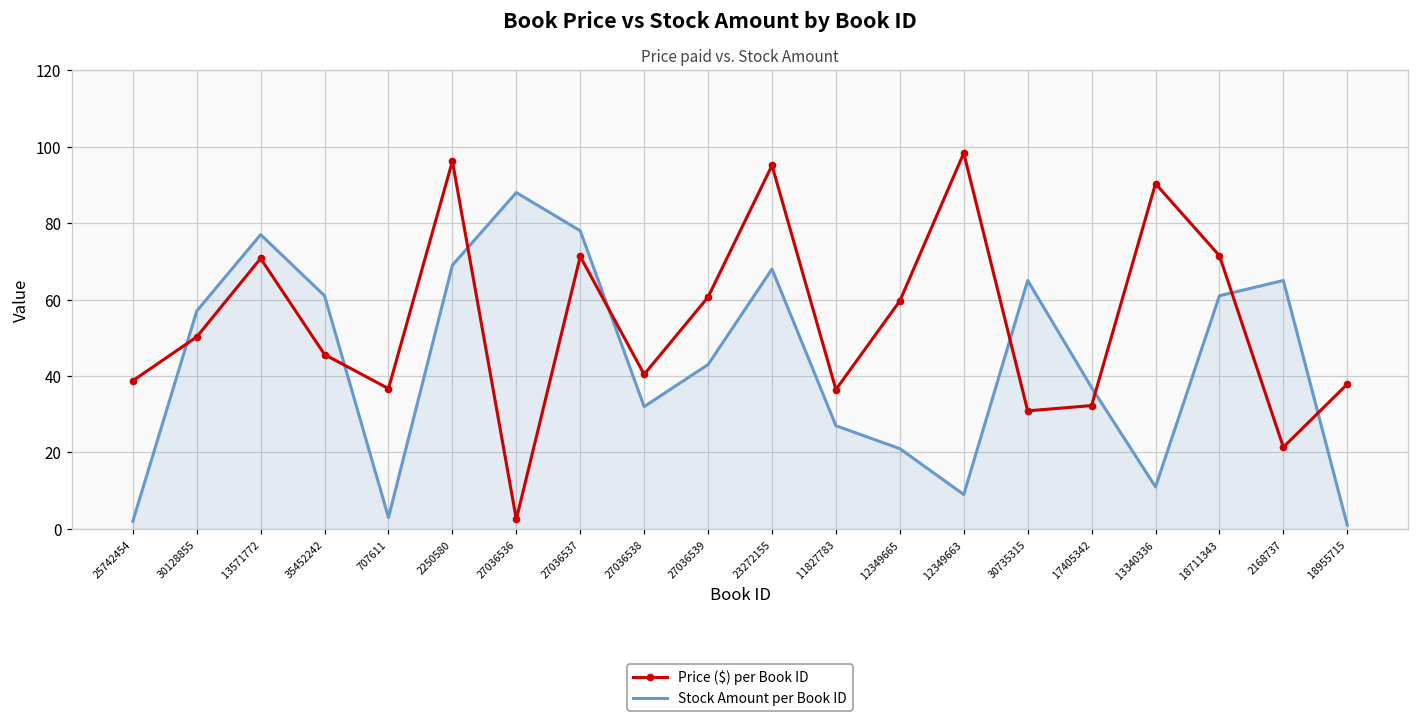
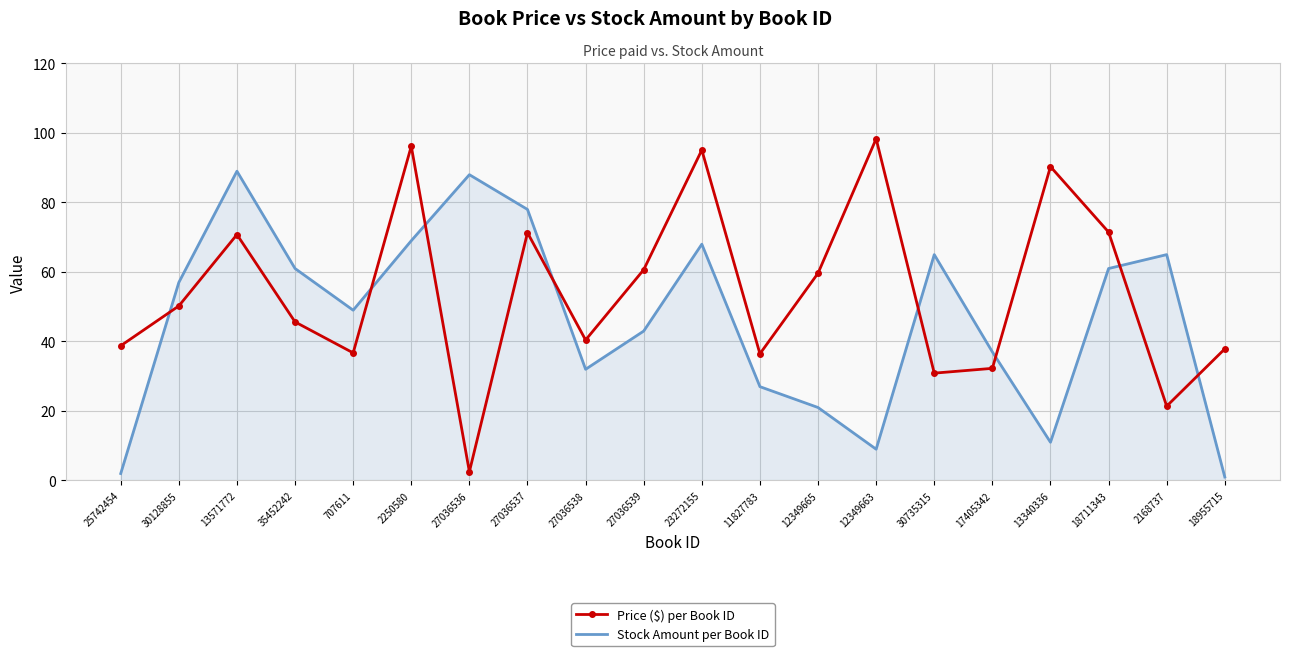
Stock Amount per Book ID, 13571772: 77 -> 89
Stock Amount per Book ID, 707611: 3 -> 49
